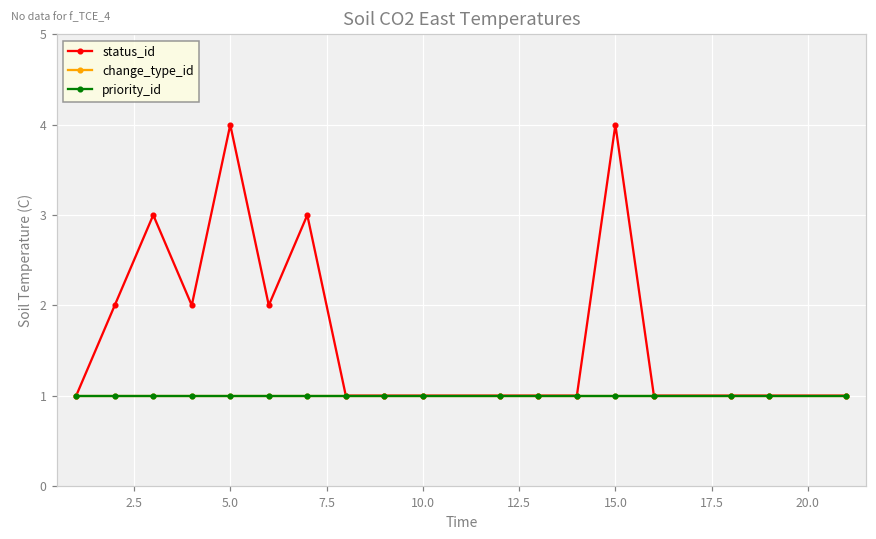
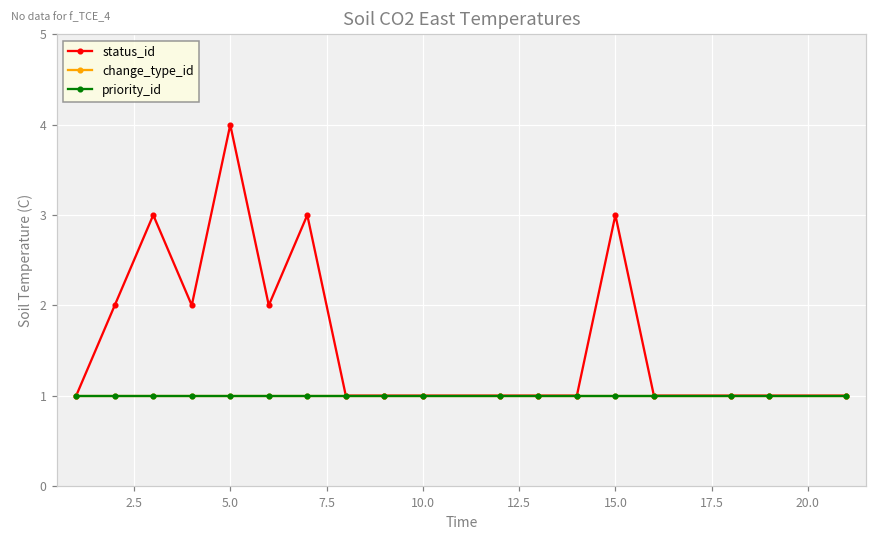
status_id, 15.0: 4 -> 3
